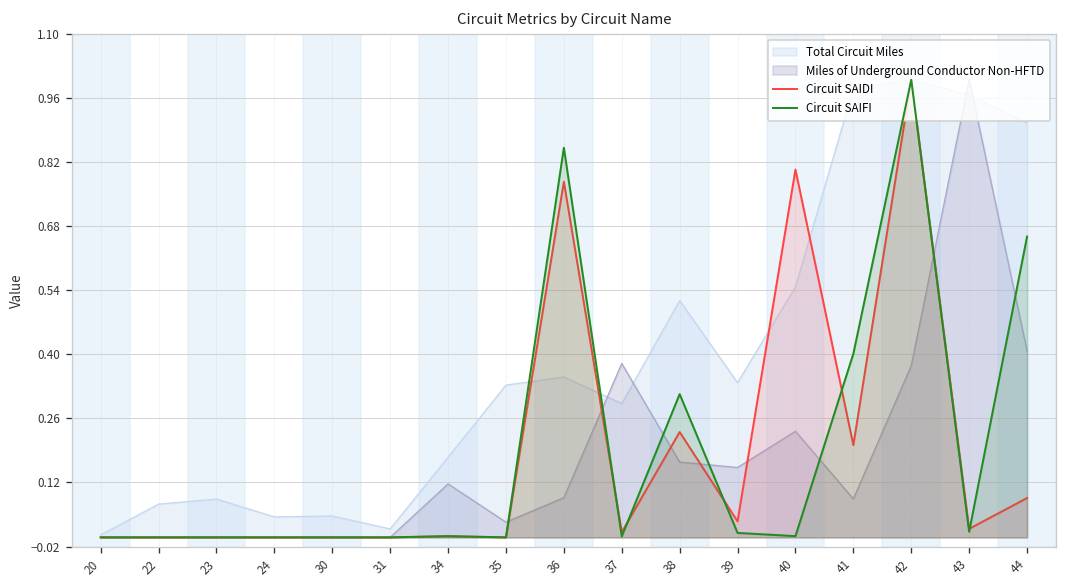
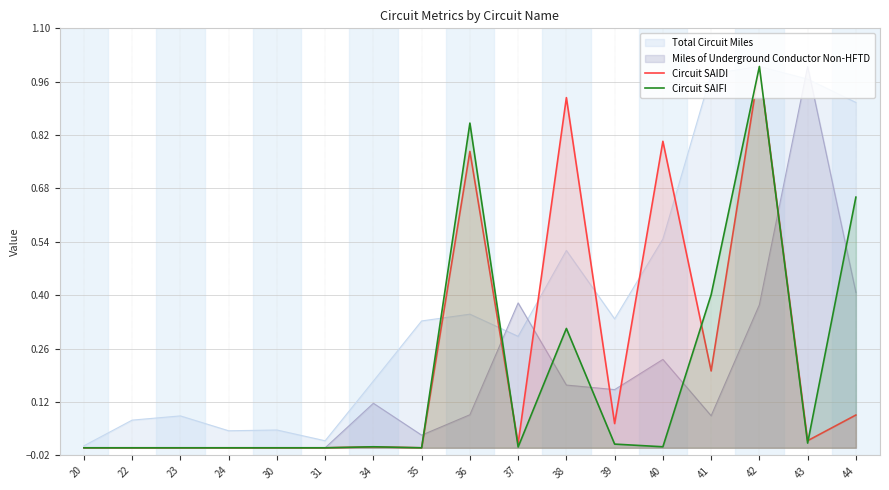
Circuit SAIDI, 38: 0.23 -> 0.92
Circuit SAIDI, 39: 0.03 -> 0.06
